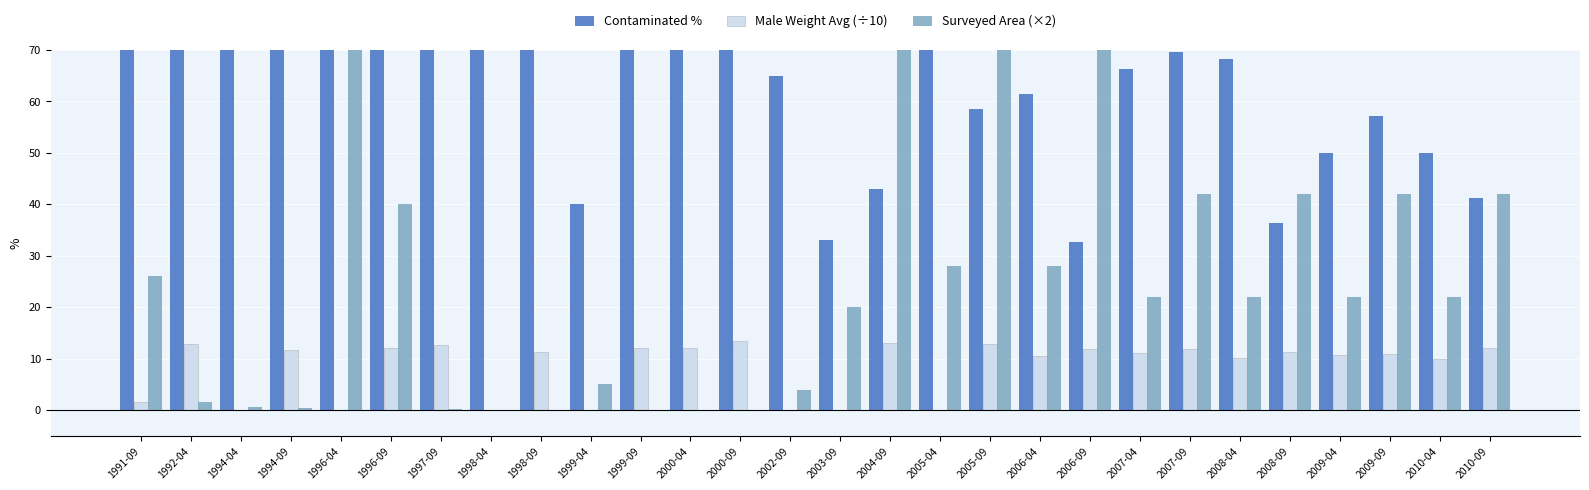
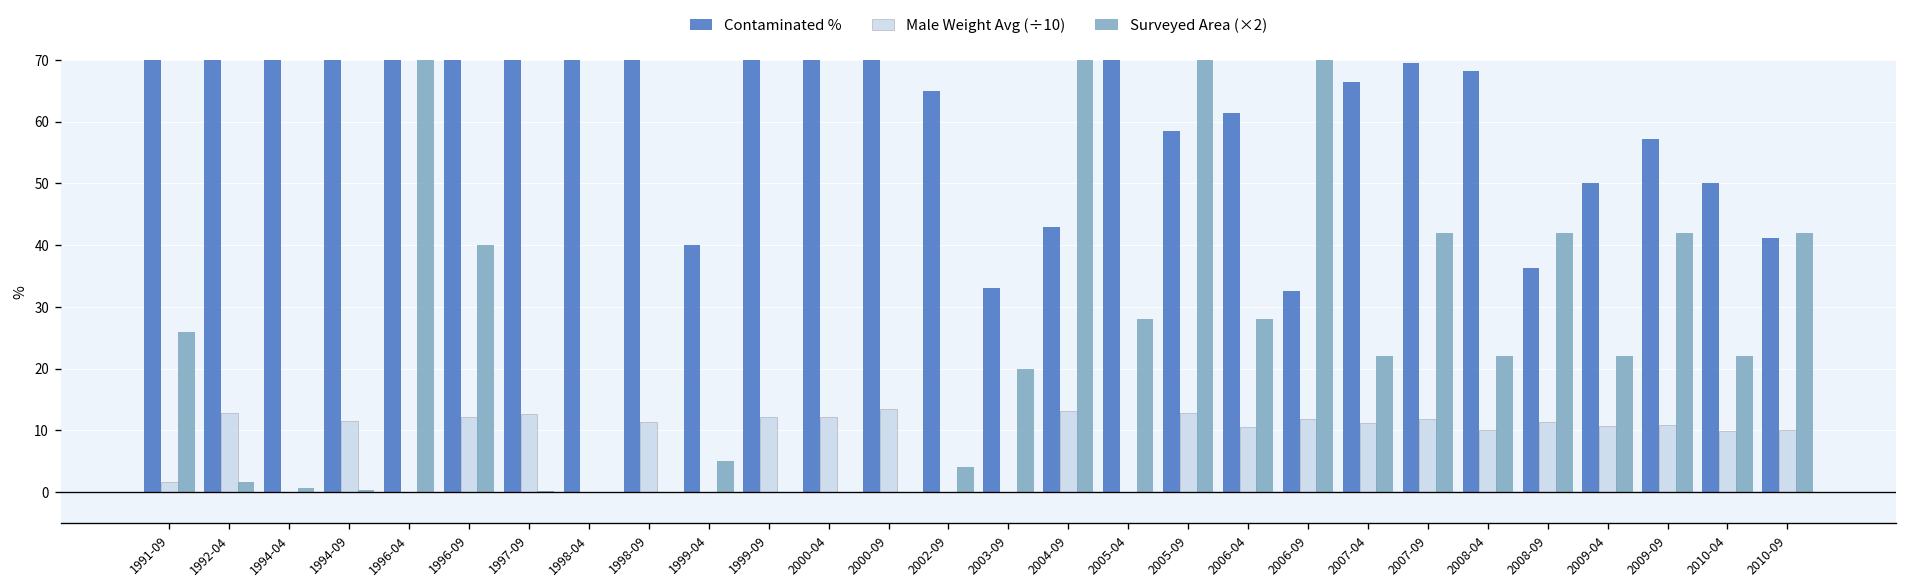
Male Weight Avg (÷10), 2010-09: 12 -> 10
